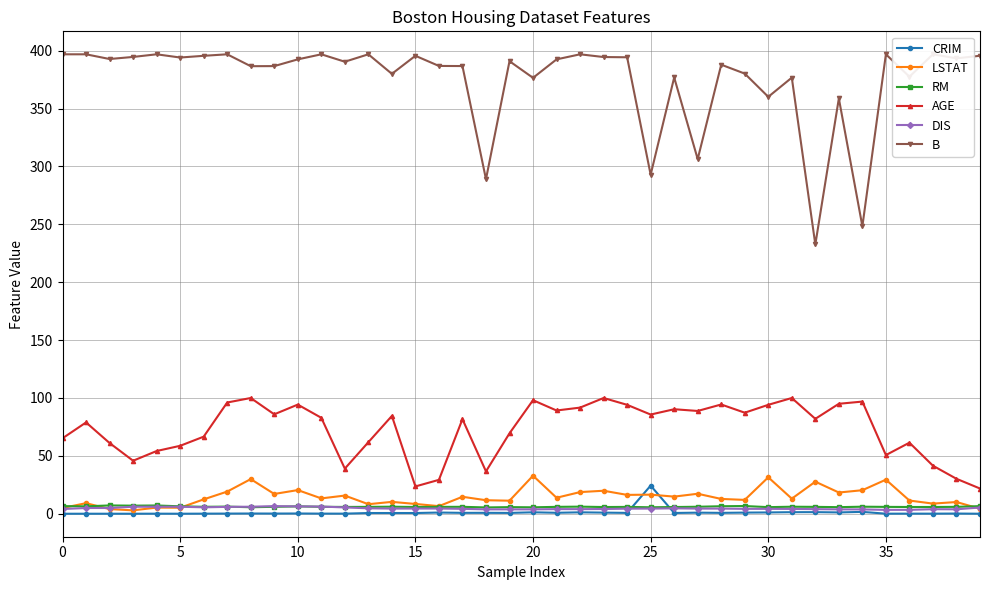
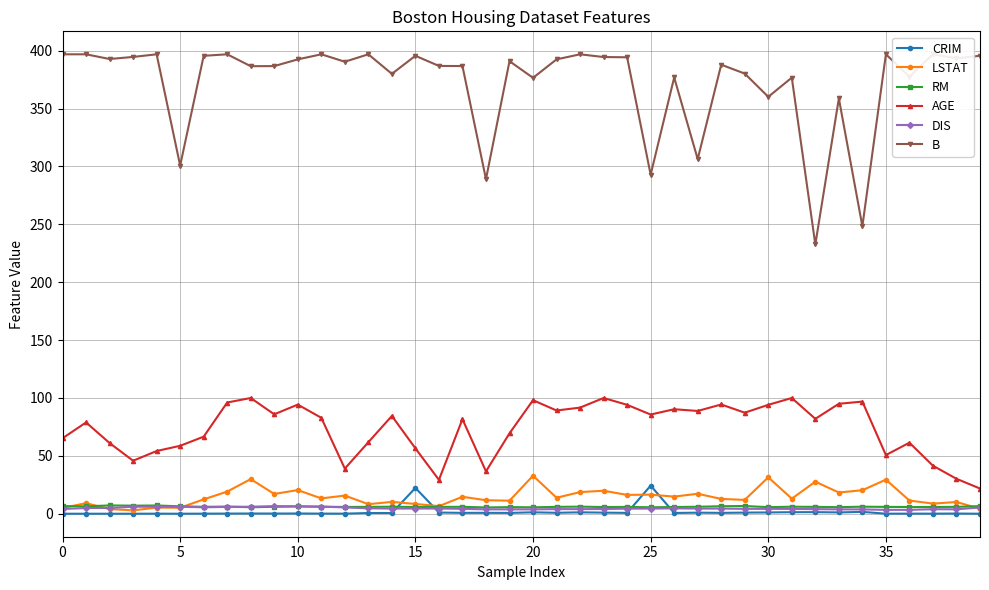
B, 5: 394 -> 301
CRIM, 15: 1 -> 22
AGE, 15: 24 -> 57
